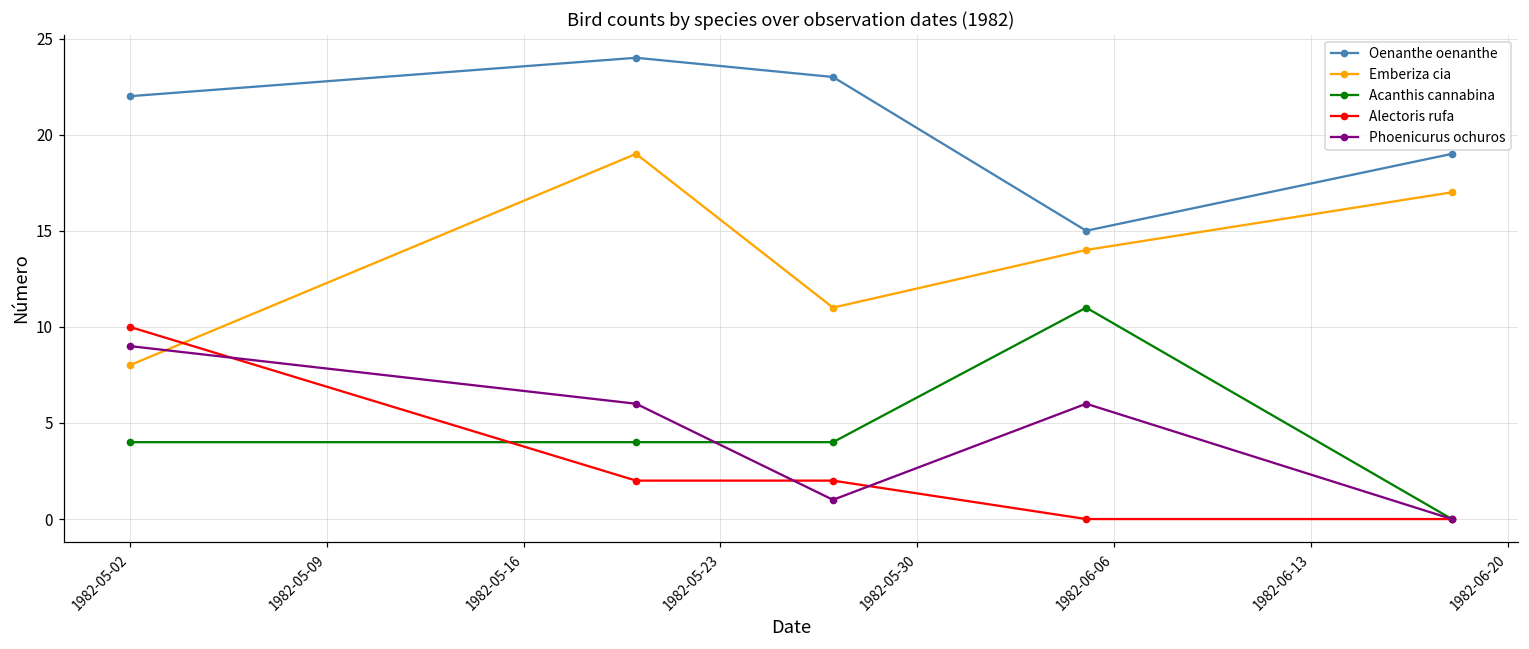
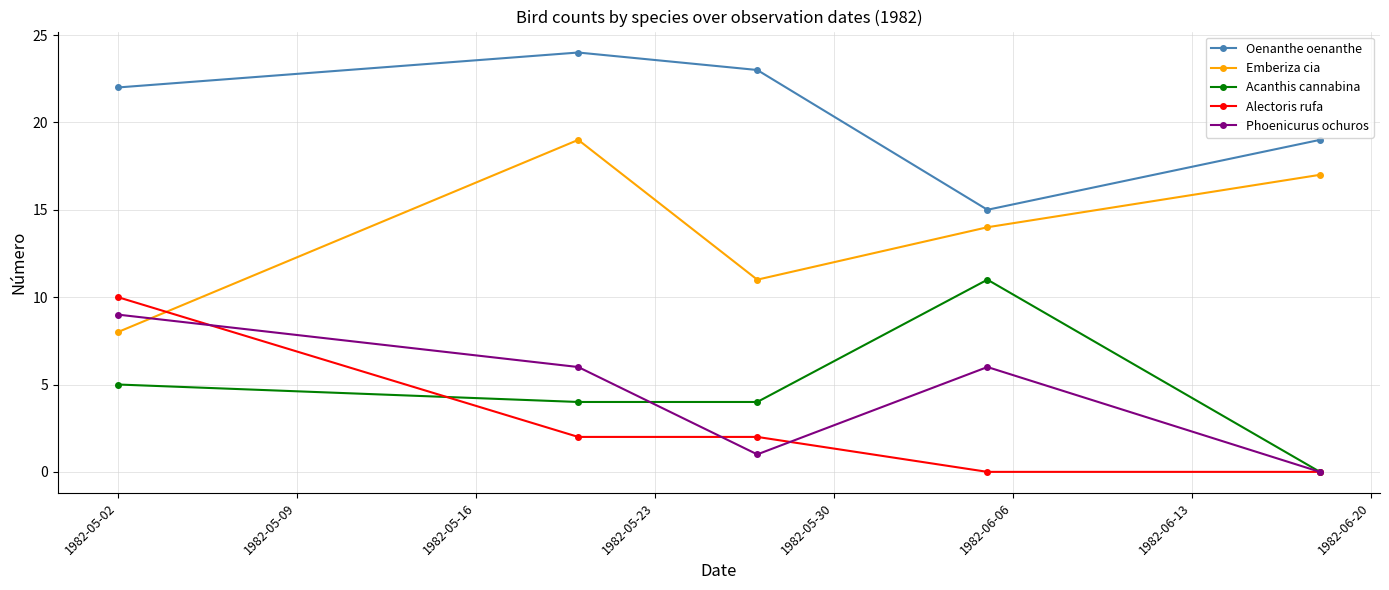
Acanthis cannabina, 1982-05-02: 4 -> 5
